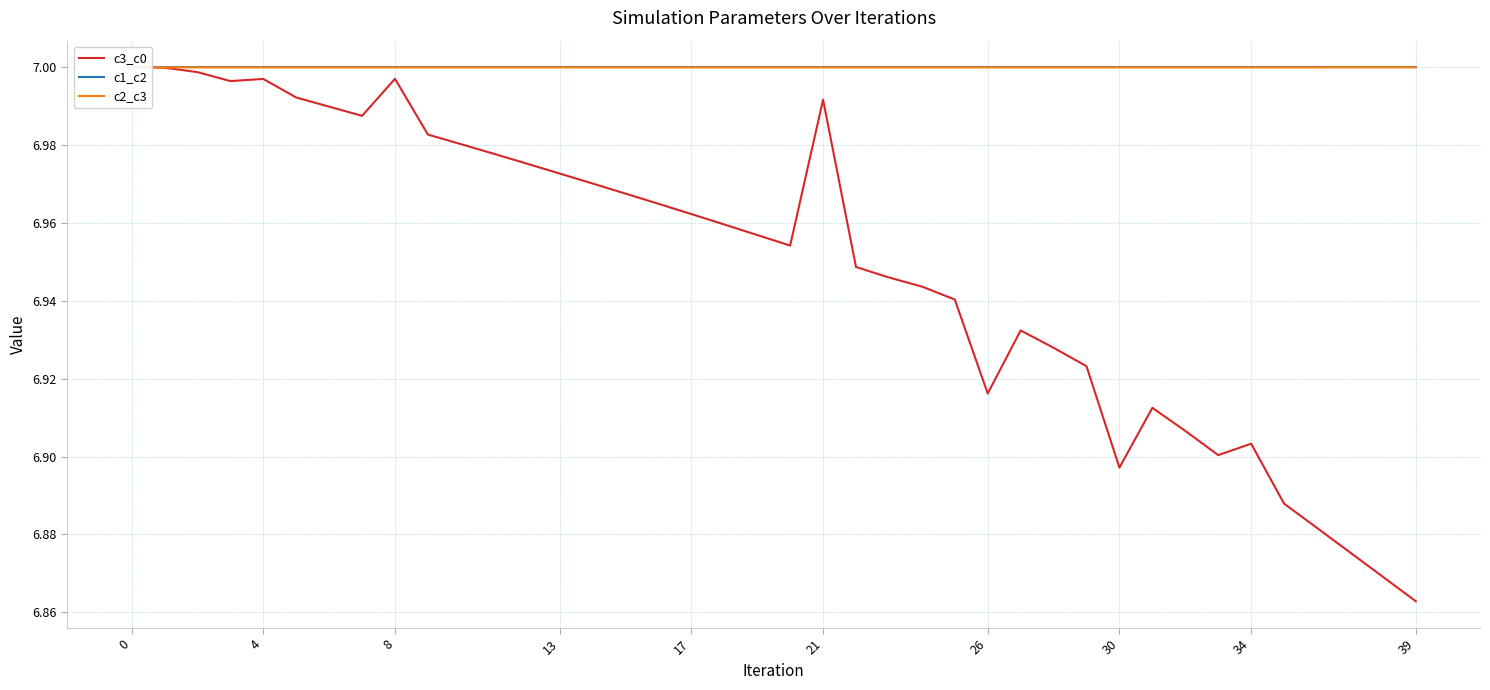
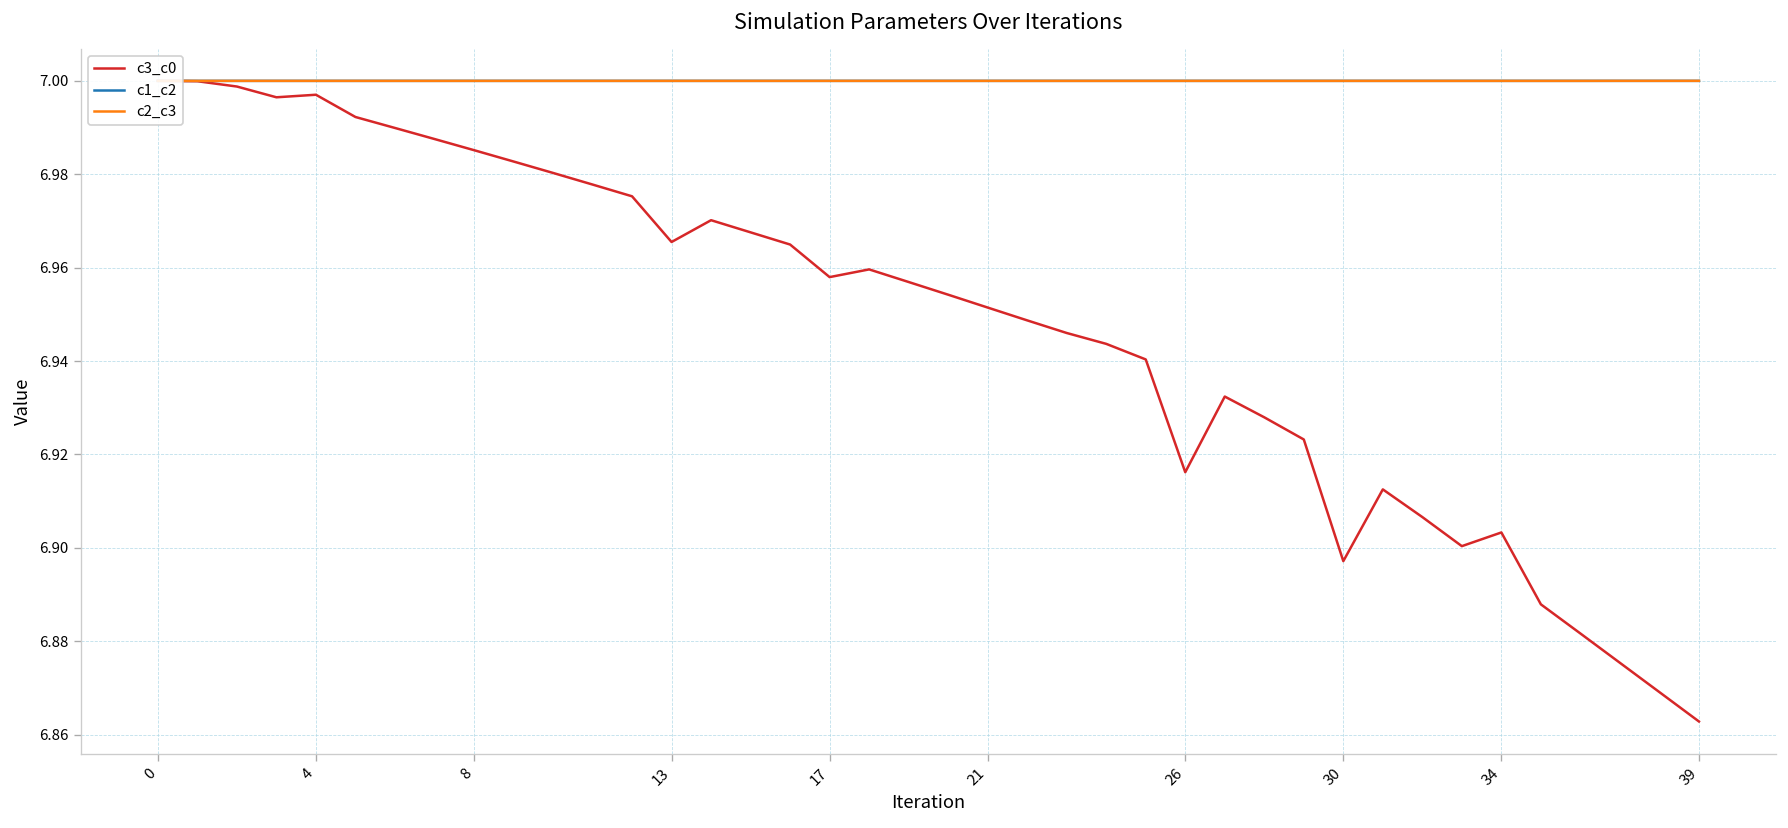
c3_c0, 8: 6.997 -> 6.985
c3_c0, 13: 6.973 -> 6.965
c3_c0, 17: 6.962 -> 6.958
c3_c0, 21: 6.992 -> 6.951
